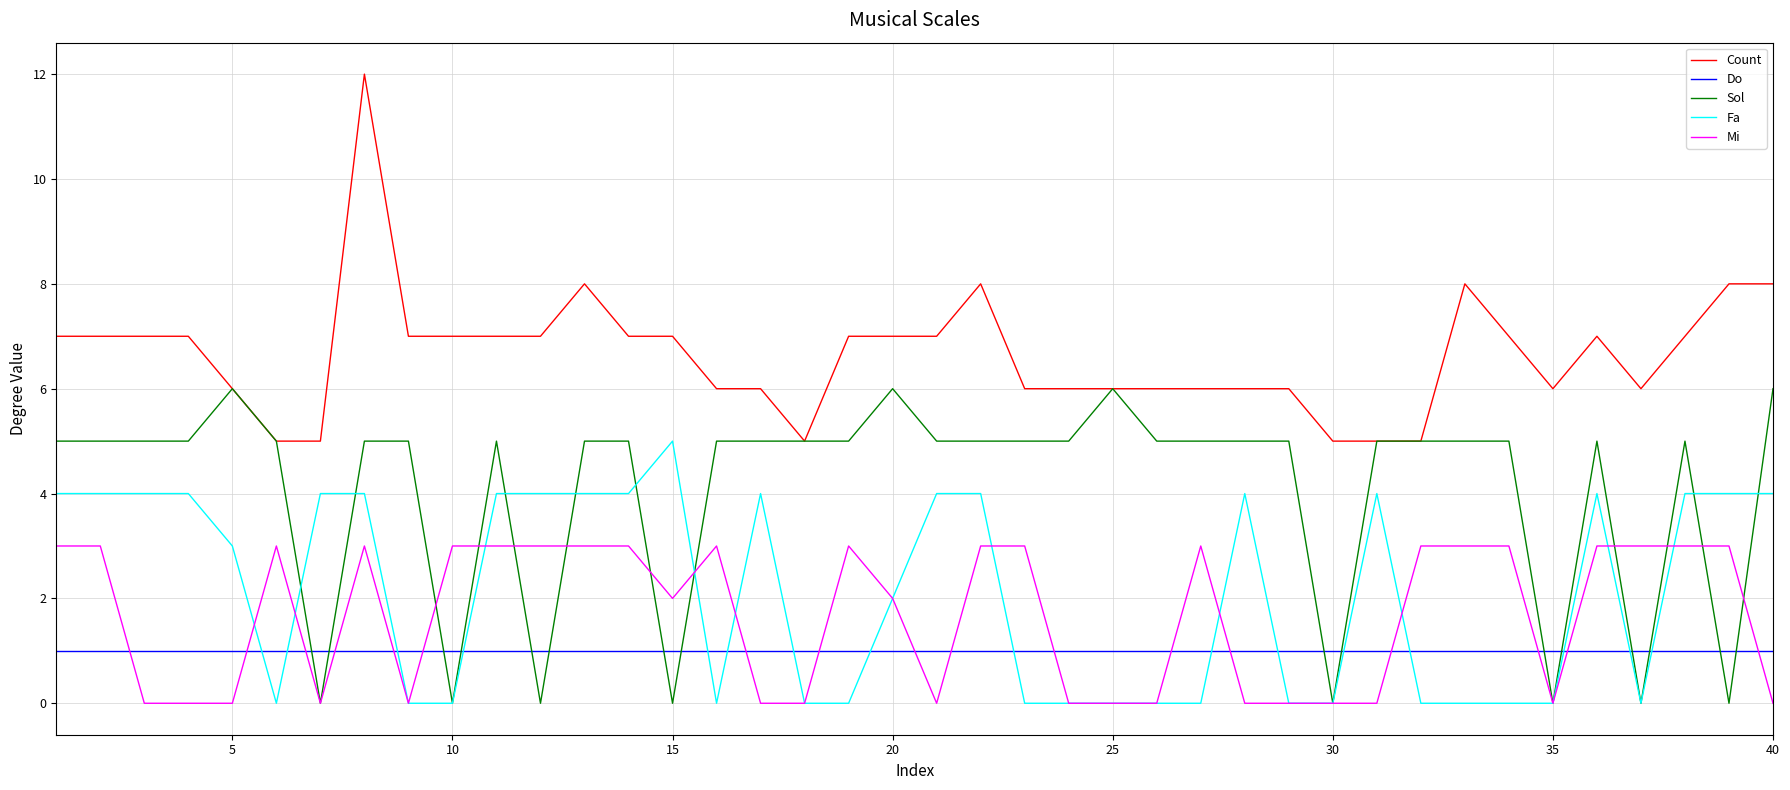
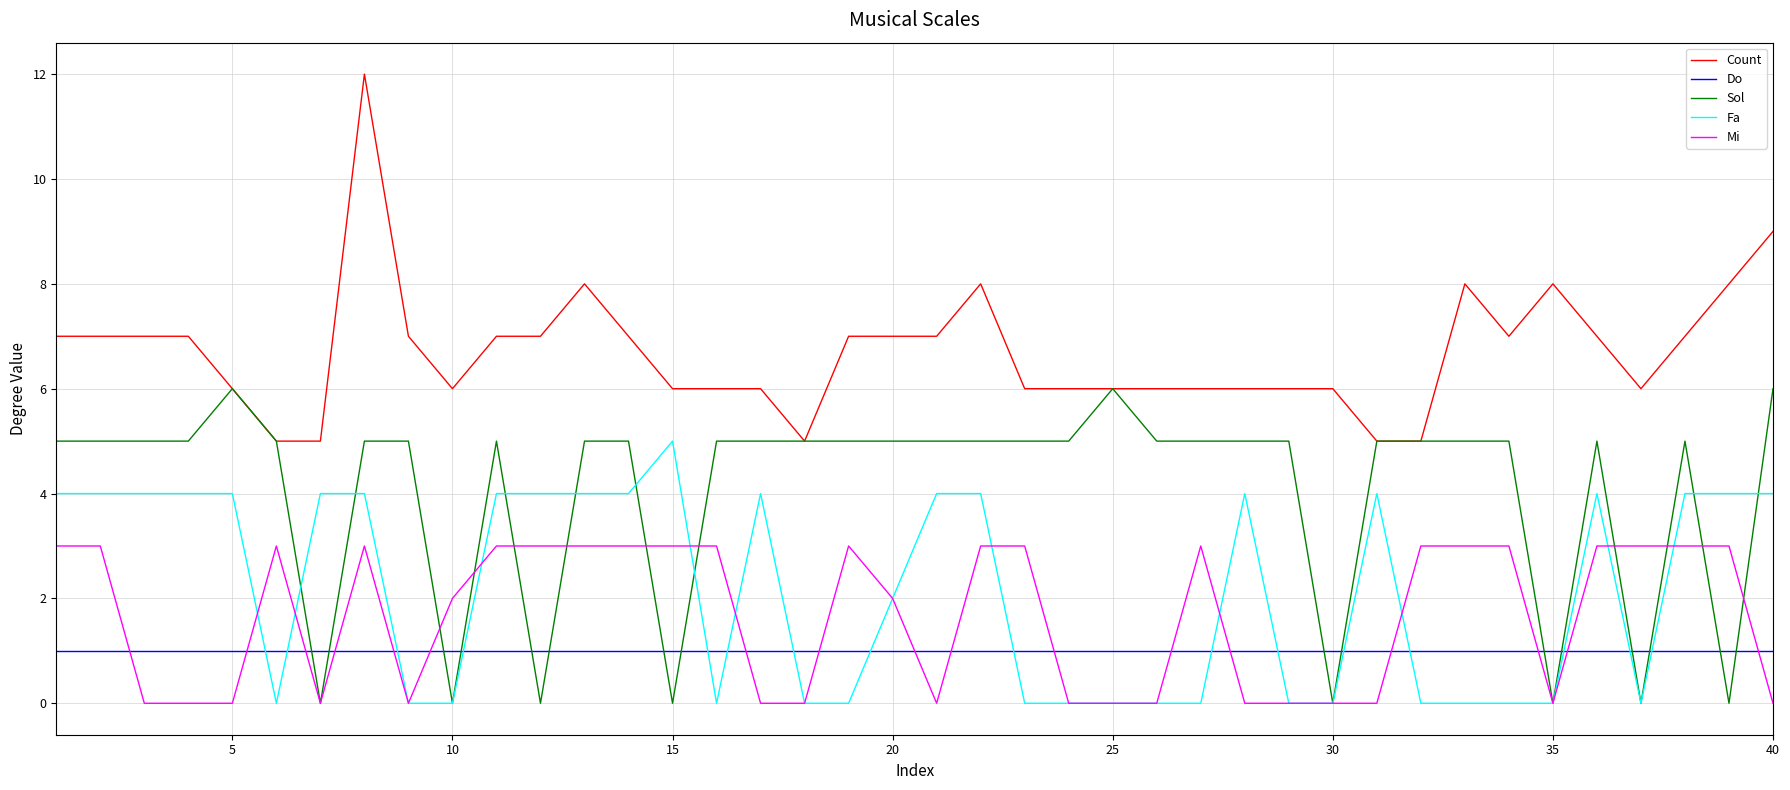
Fa, 5: 3 -> 4
Count, 10: 7 -> 6
Mi, 10: 3 -> 2
Count, 15: 7 -> 6
Mi, 15: 2 -> 3
Sol, 20: 6 -> 5
Count, 30: 5 -> 6
Count, 35: 6 -> 8
Count, 40: 8 -> 9
